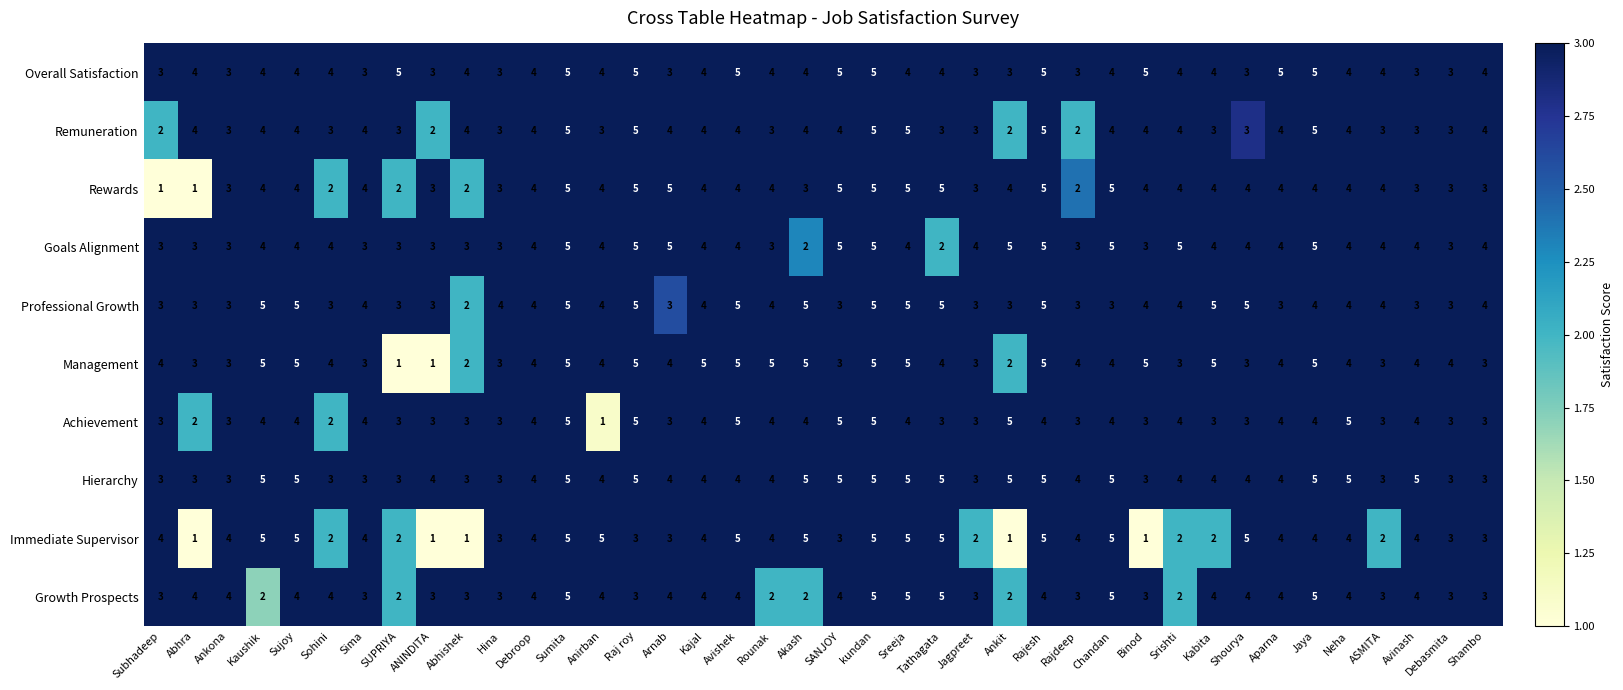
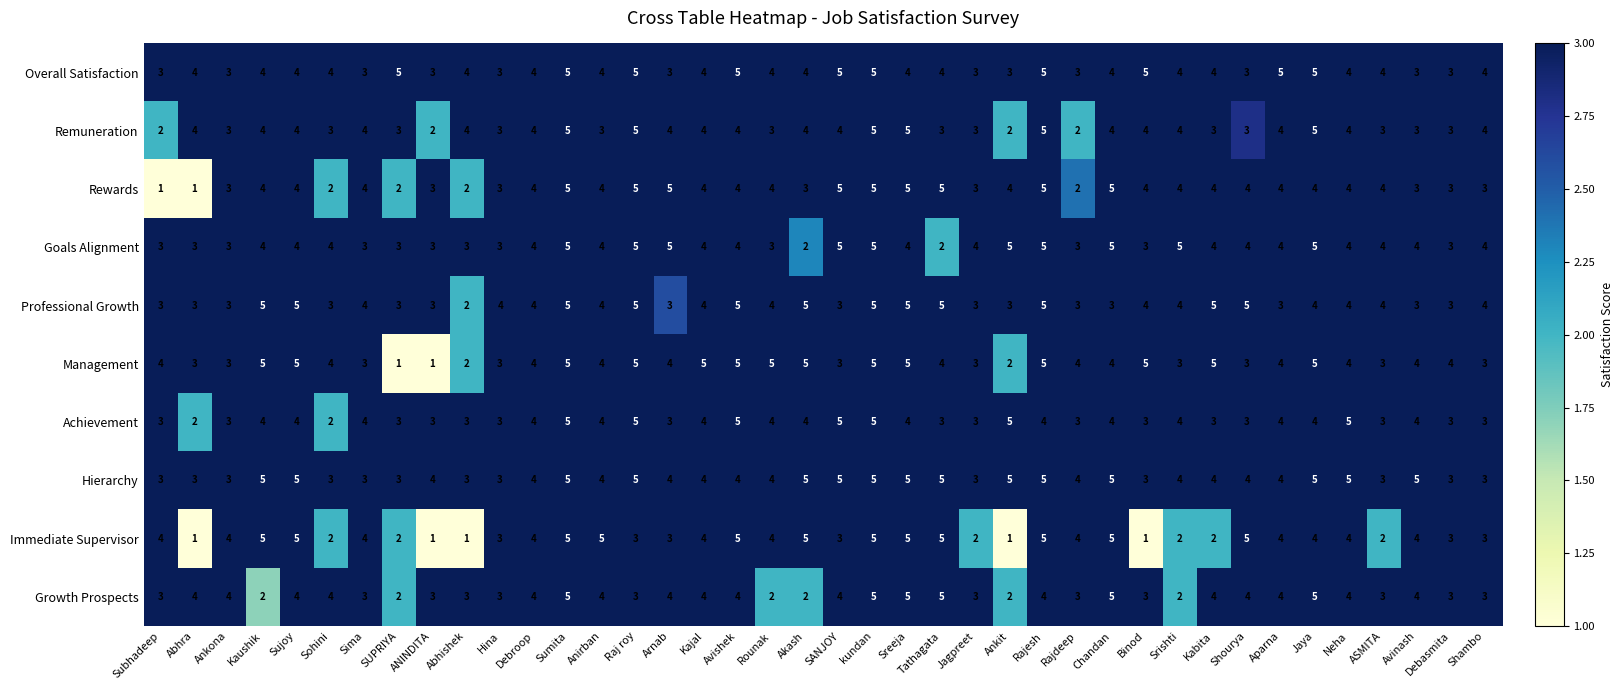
Achievement, Anirban: 1 -> 4
